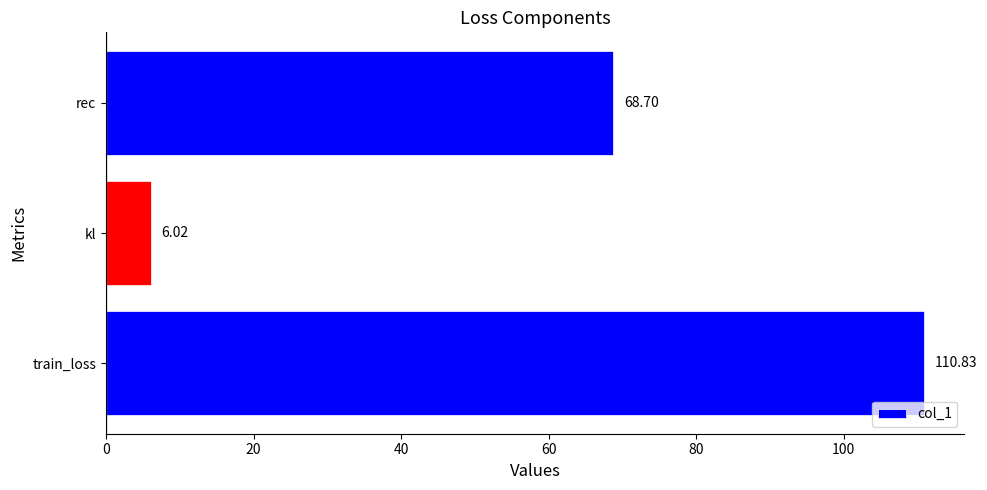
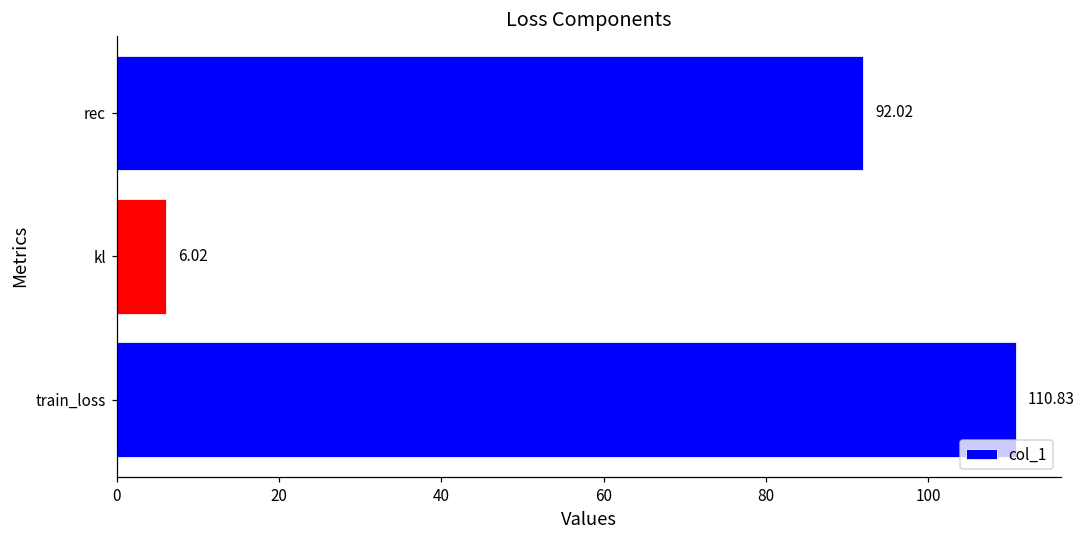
rec: 68.70 -> 92.02
